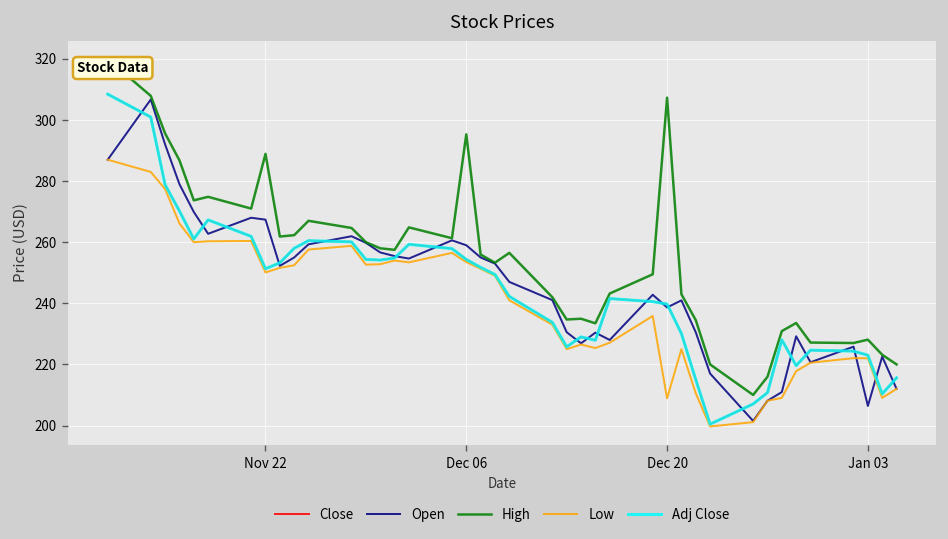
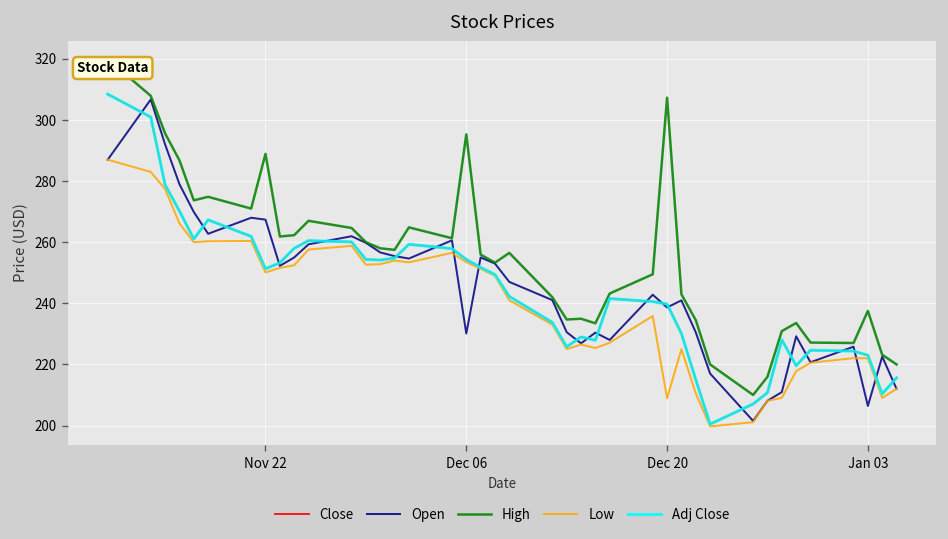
Open, Dec 06: 259 -> 230
High, Jan 03: 228 -> 238
